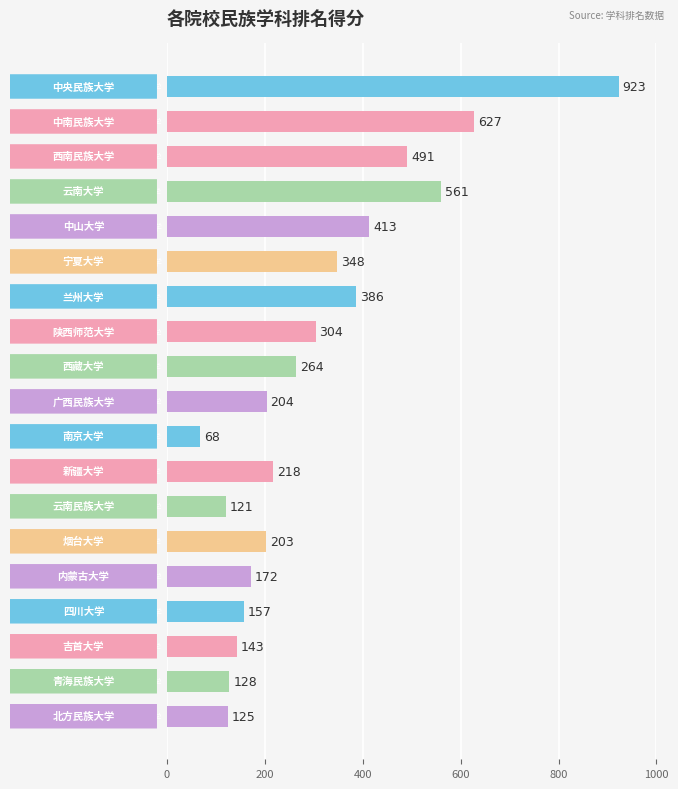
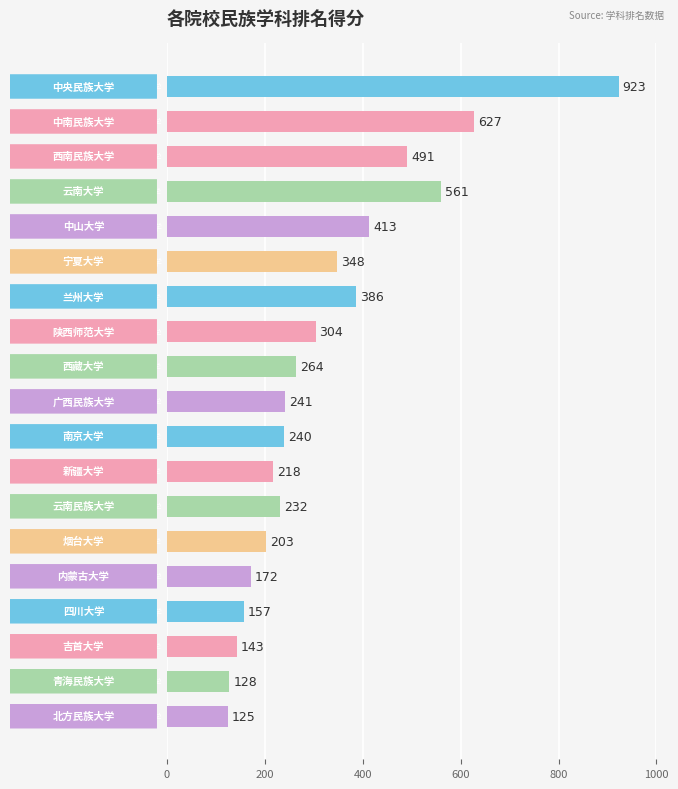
广西民族大学: 204 -> 241
南京大学: 68 -> 240
云南民族大学: 121 -> 232
